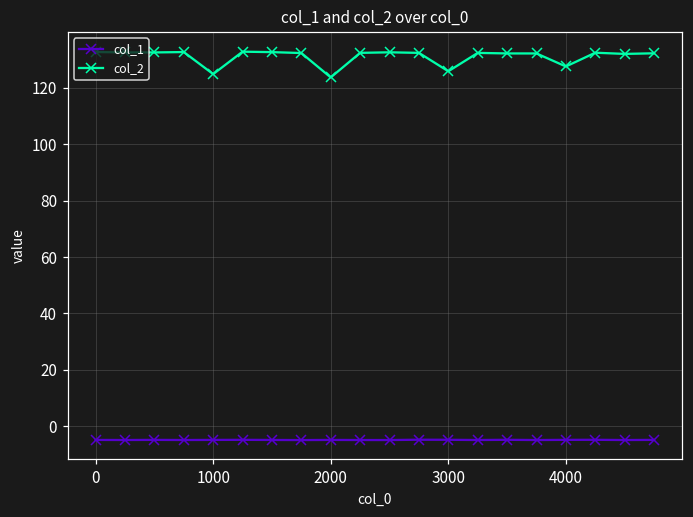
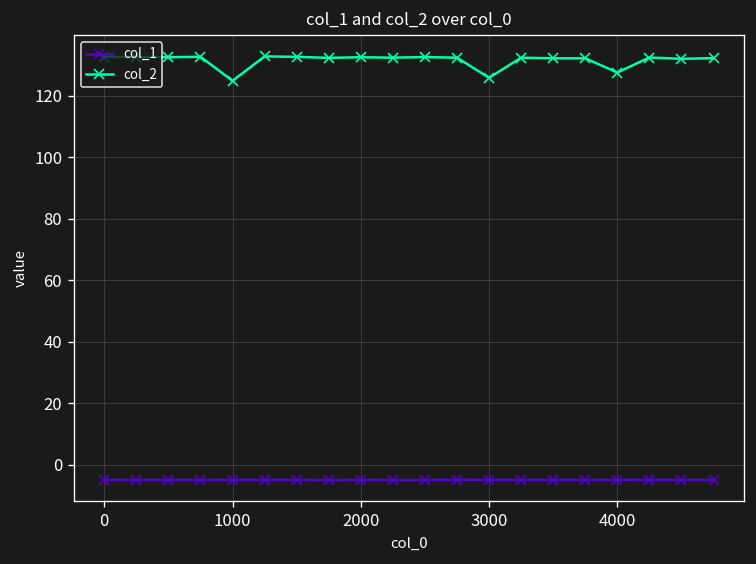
col_2, 2000: 124 -> 133
